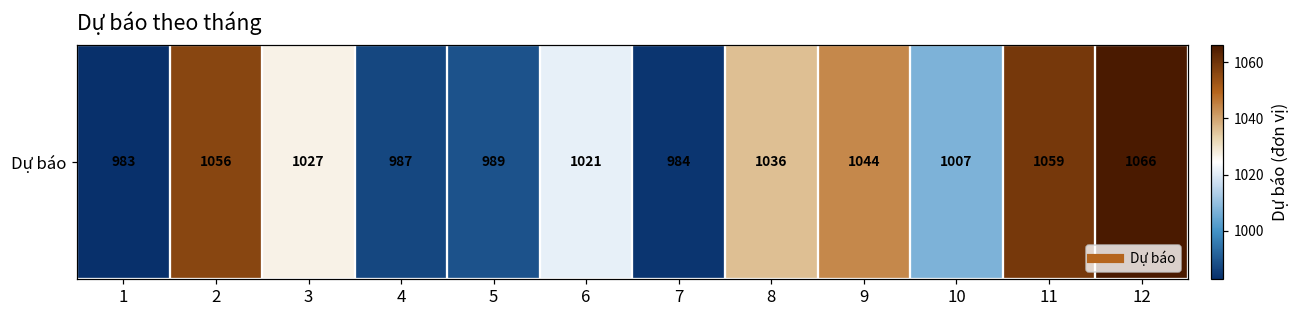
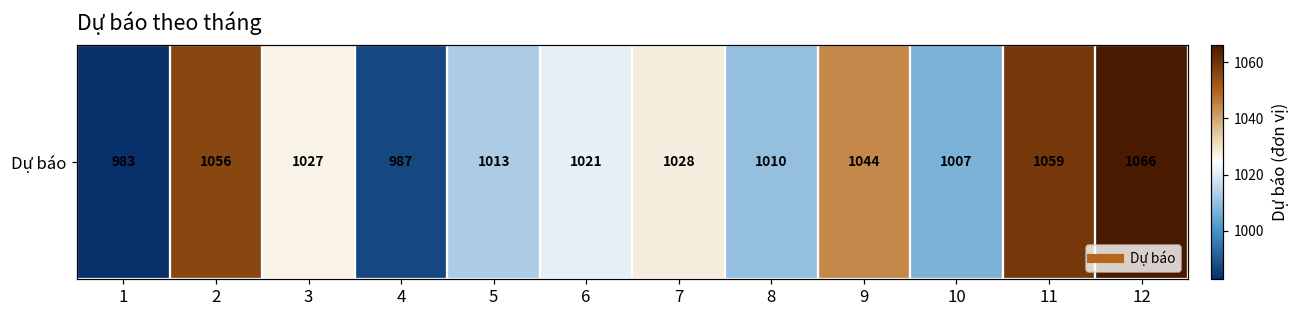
Dự báo, 5: 989 -> 1013
Dự báo, 7: 984 -> 1028
Dự báo, 8: 1036 -> 1010
